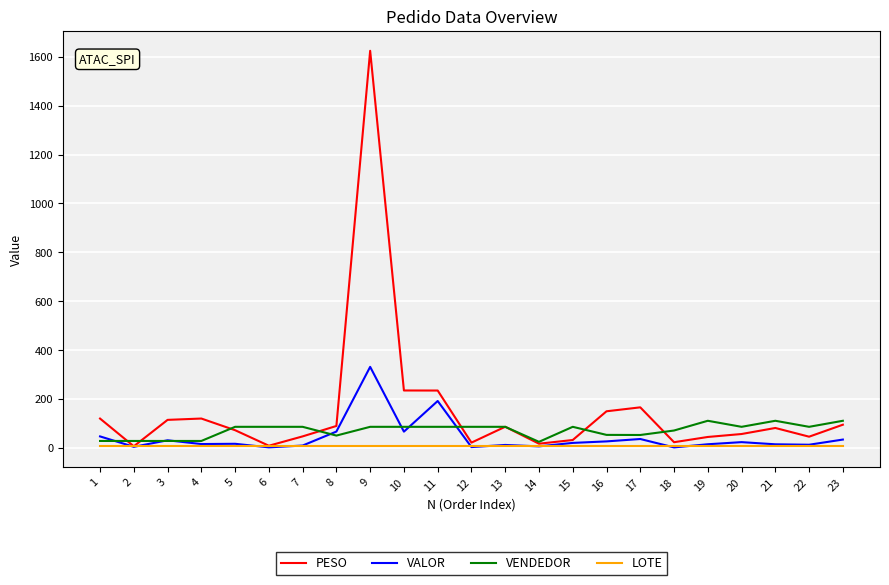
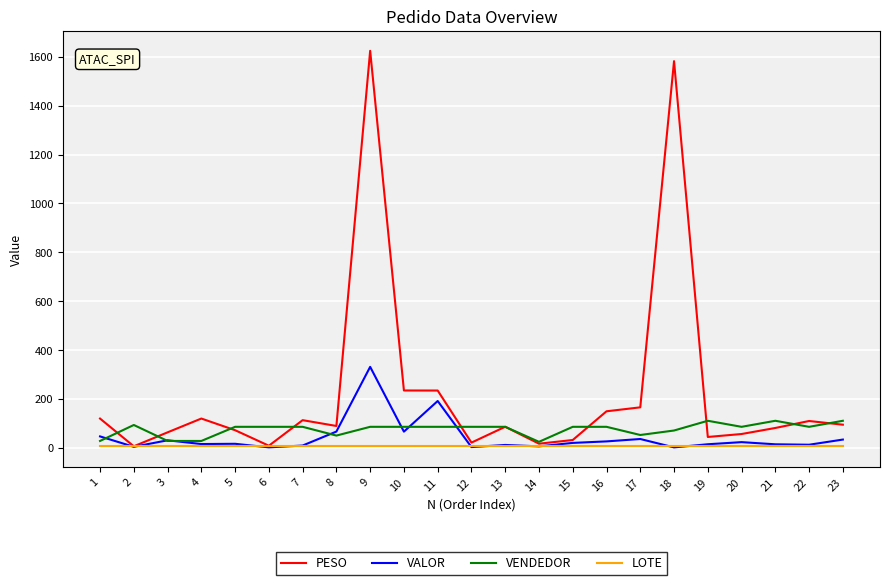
VENDEDOR, 2: 30 -> 90
PESO, 3: 120 -> 60
PESO, 7: 50 -> 110
VENDEDOR, 16: 50 -> 90
PESO, 18: 20 -> 1580
PESO, 22: 50 -> 110
